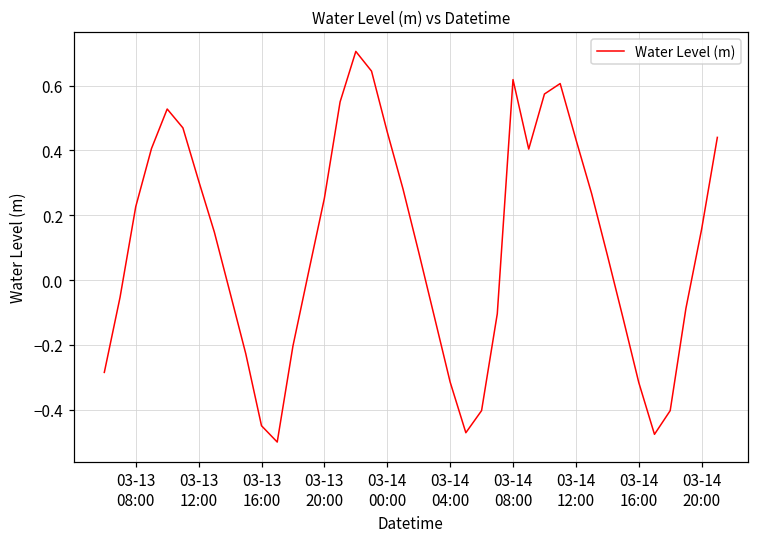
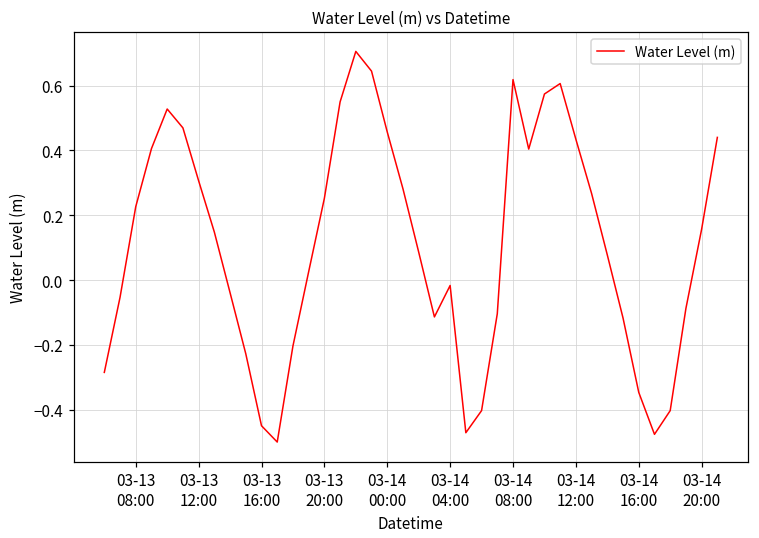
03-14 04:00: -0.31 -> -0.02
03-14 16:00: -0.32 -> -0.35
